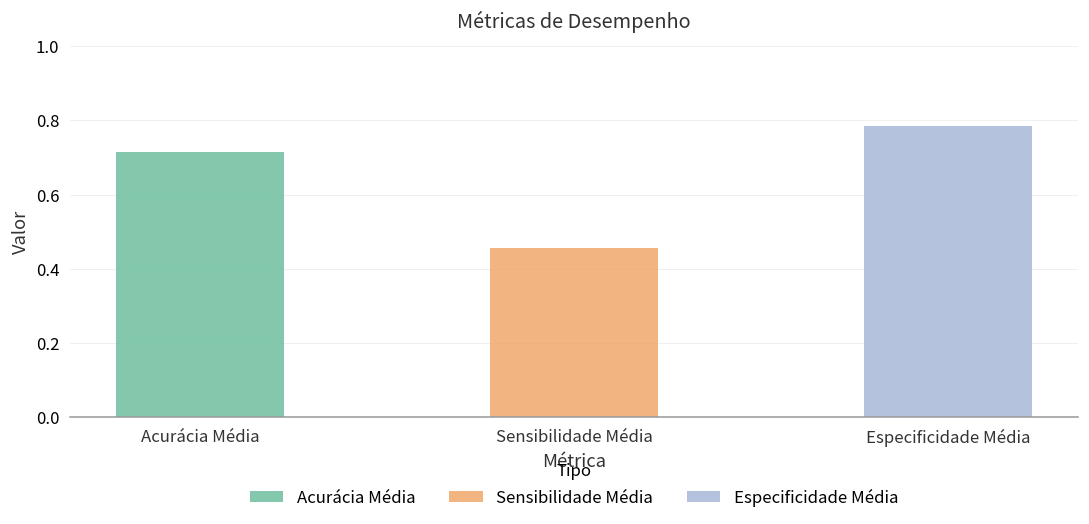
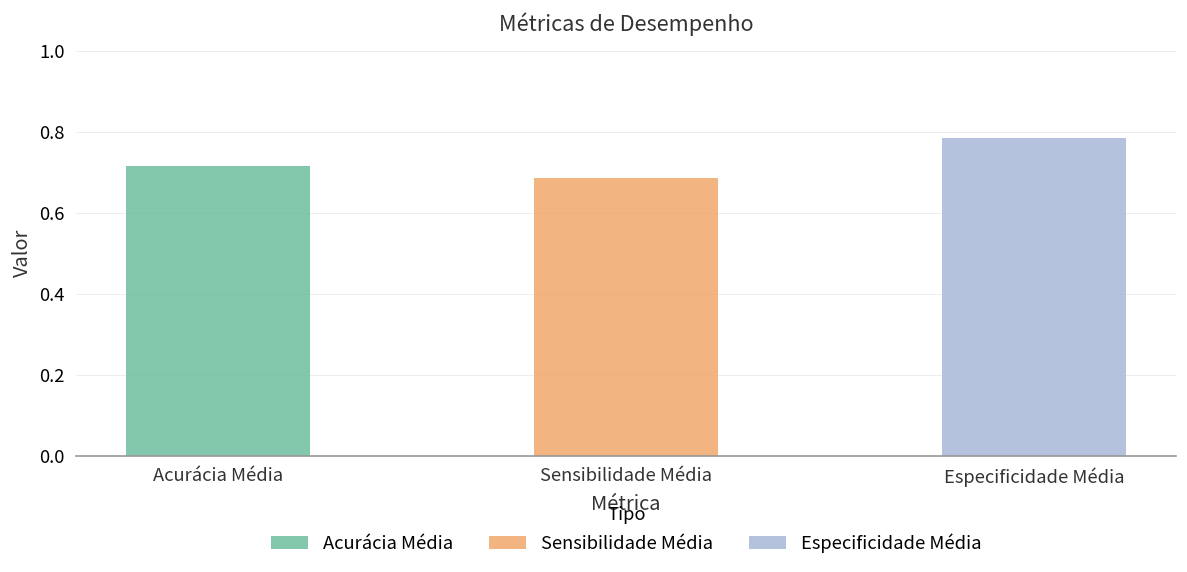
Sensibilidade Média: 0.46 -> 0.69
